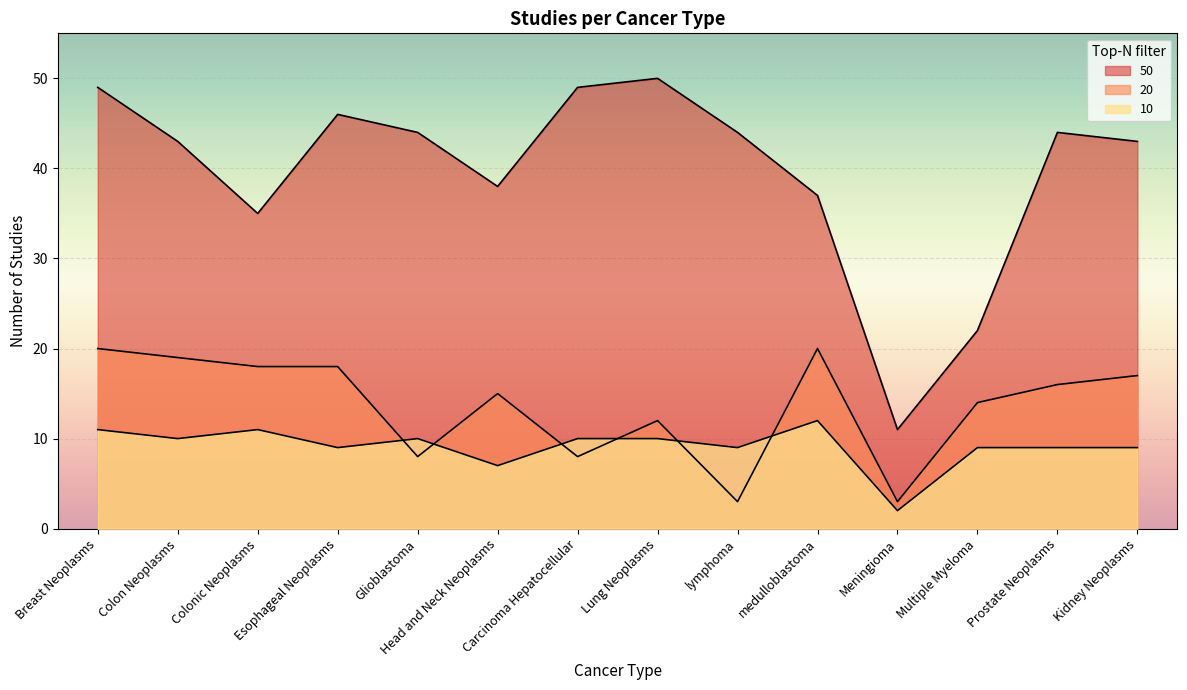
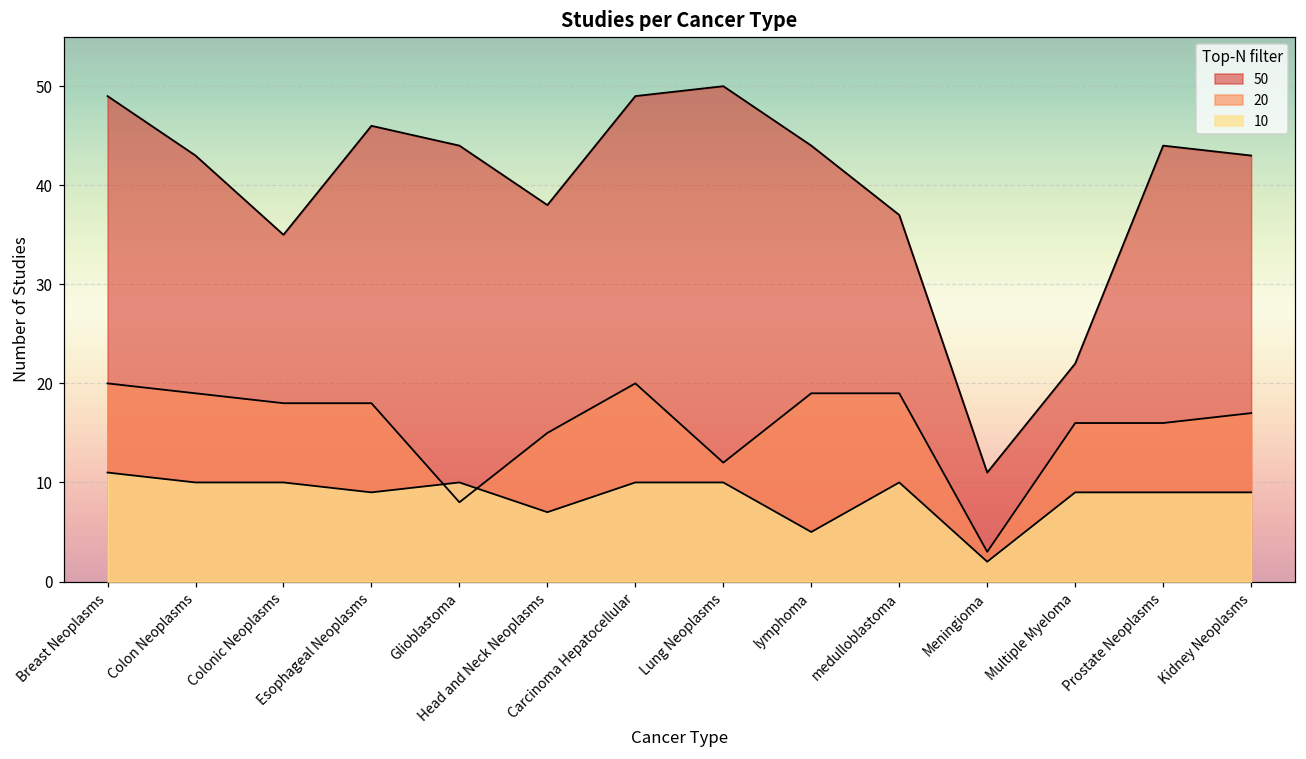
10, Colonic Neoplasms: 11 -> 10
20, Carcinoma Hepatocellular: 8 -> 20
20, lymphoma: 3 -> 19
10, lymphoma: 9 -> 5
20, medulloblastoma: 20 -> 19
10, medulloblastoma: 12 -> 10
20, Multiple Myeloma: 14 -> 16
